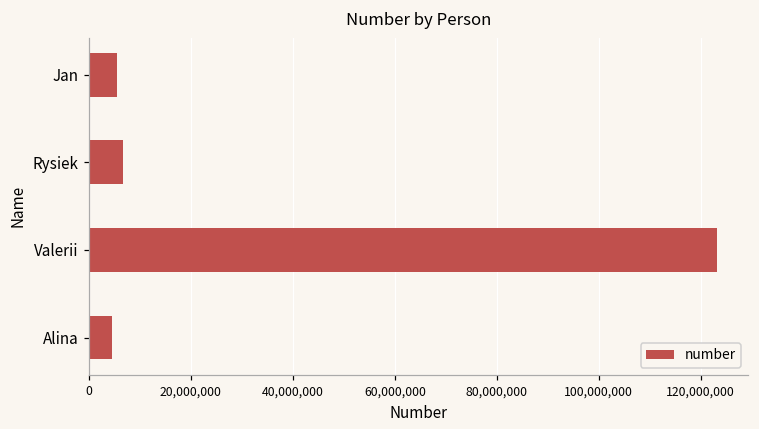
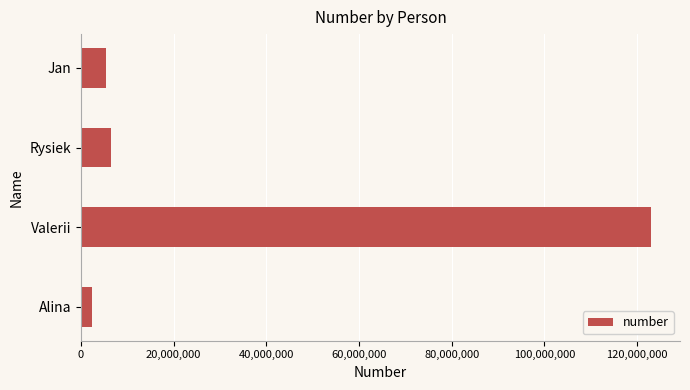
Alina: 5,000,000 -> 2,000,000
